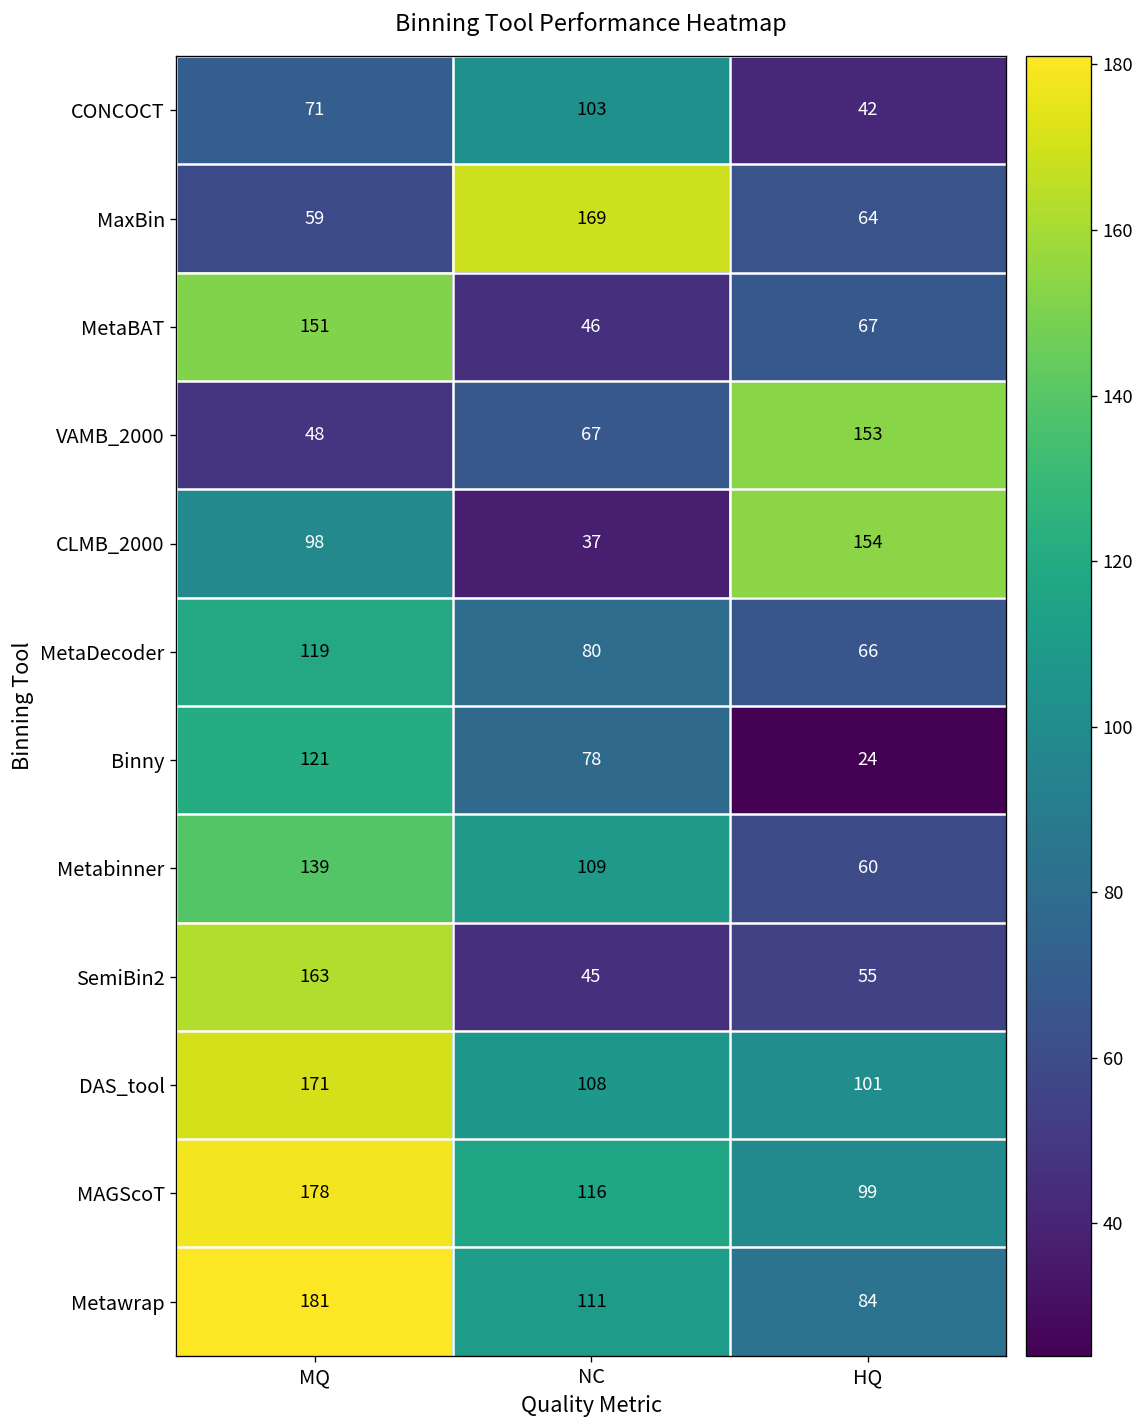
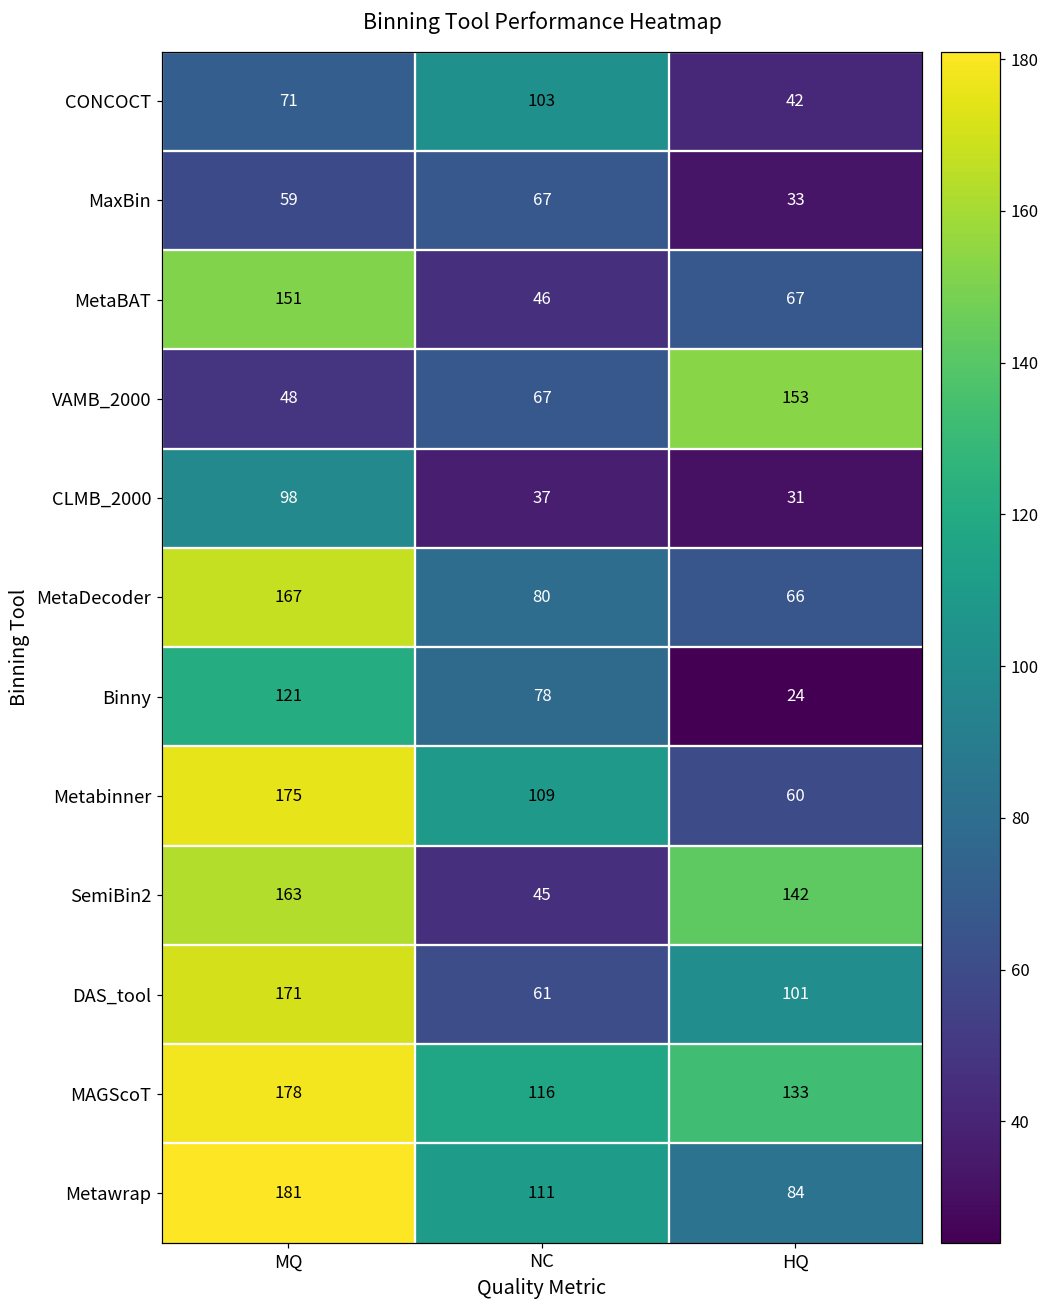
MaxBin, NC: 169 -> 67
MaxBin, HQ: 64 -> 33
CLMB_2000, HQ: 154 -> 31
MetaDecoder, MQ: 119 -> 167
Metabinner, MQ: 139 -> 175
SemiBin2, HQ: 55 -> 142
DAS_tool, NC: 108 -> 61
MAGScoT, HQ: 99 -> 133
